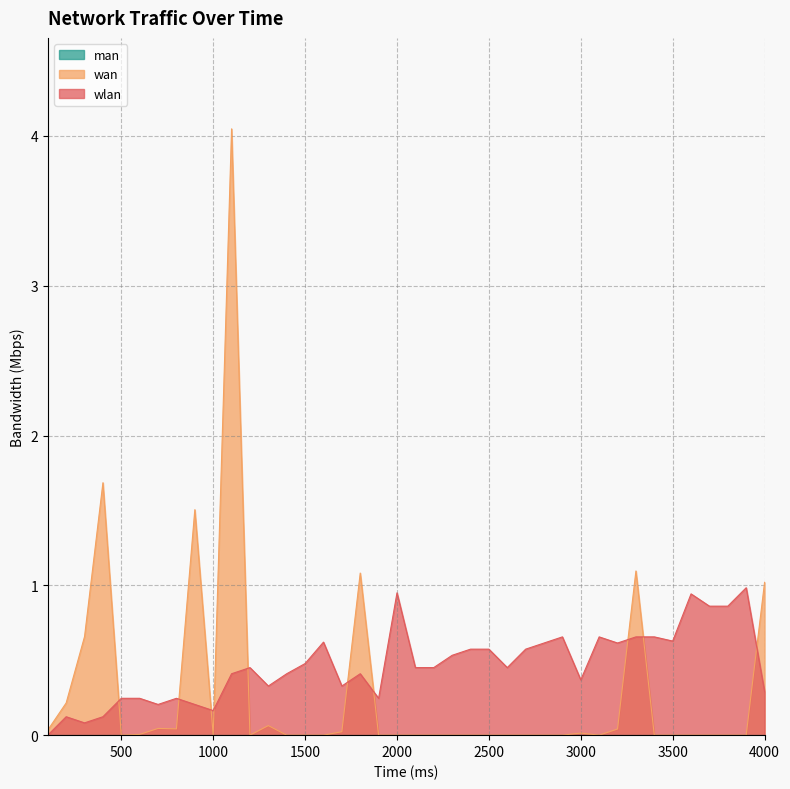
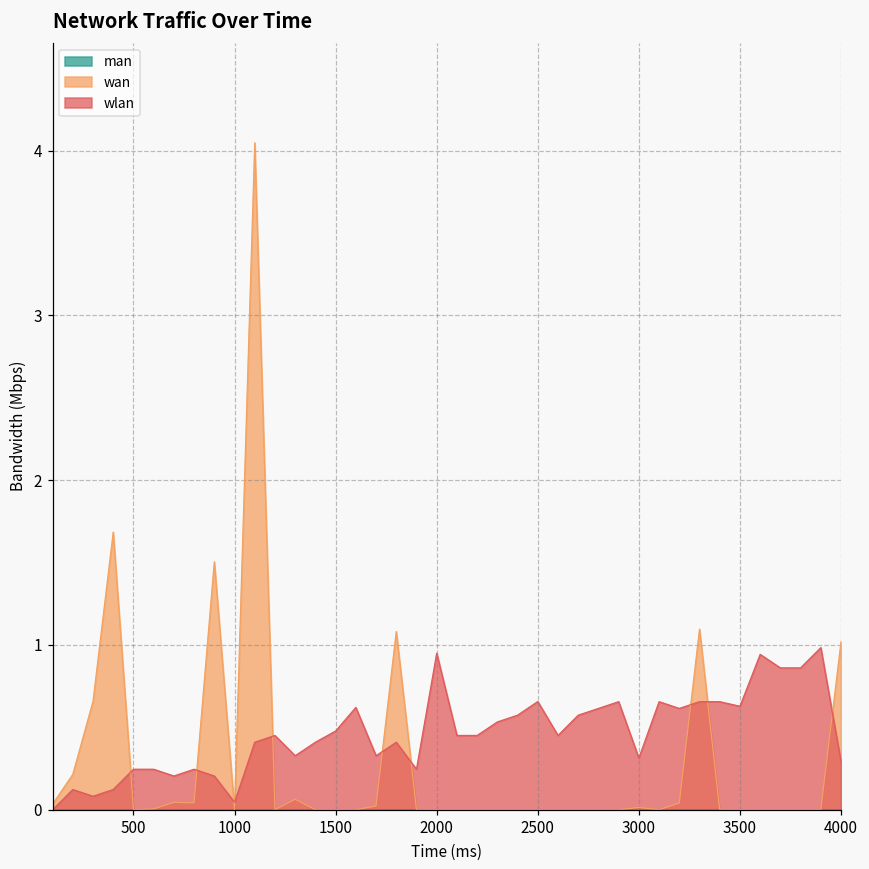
wlan, 1000: 0.16 -> 0.05
wlan, 2500: 0.57 -> 0.66
wlan, 3000: 0.37 -> 0.31
